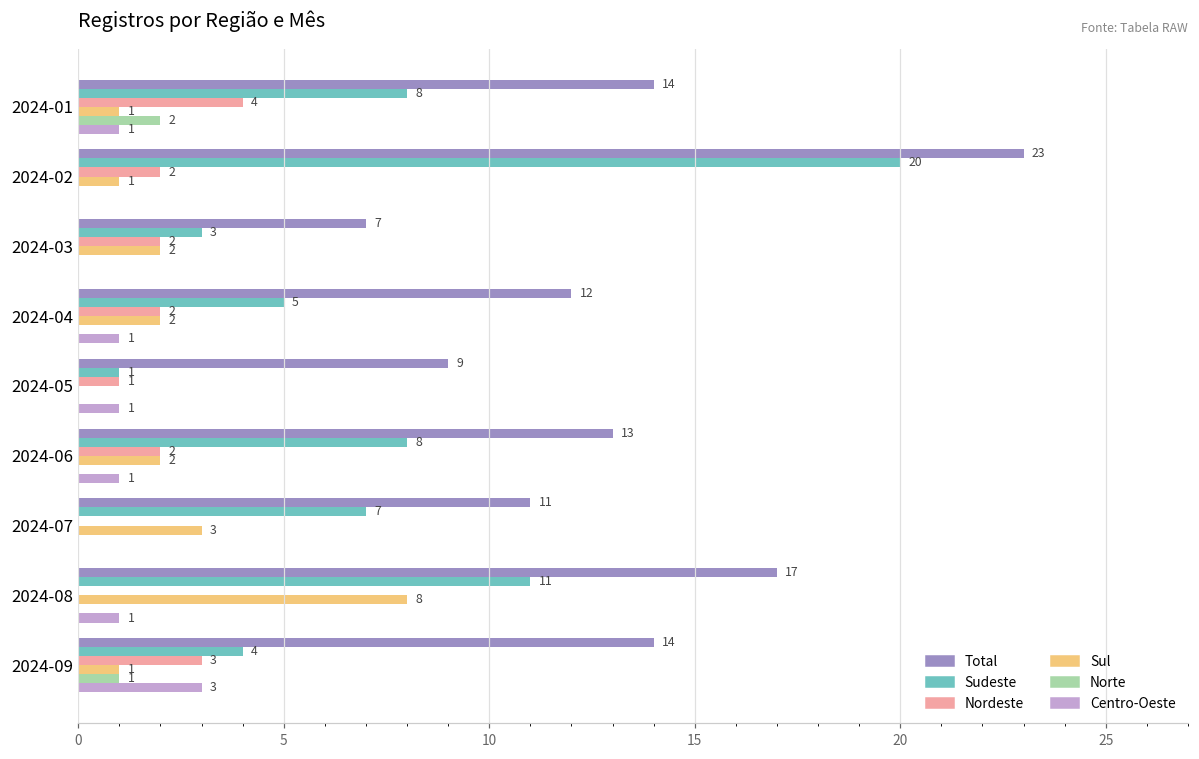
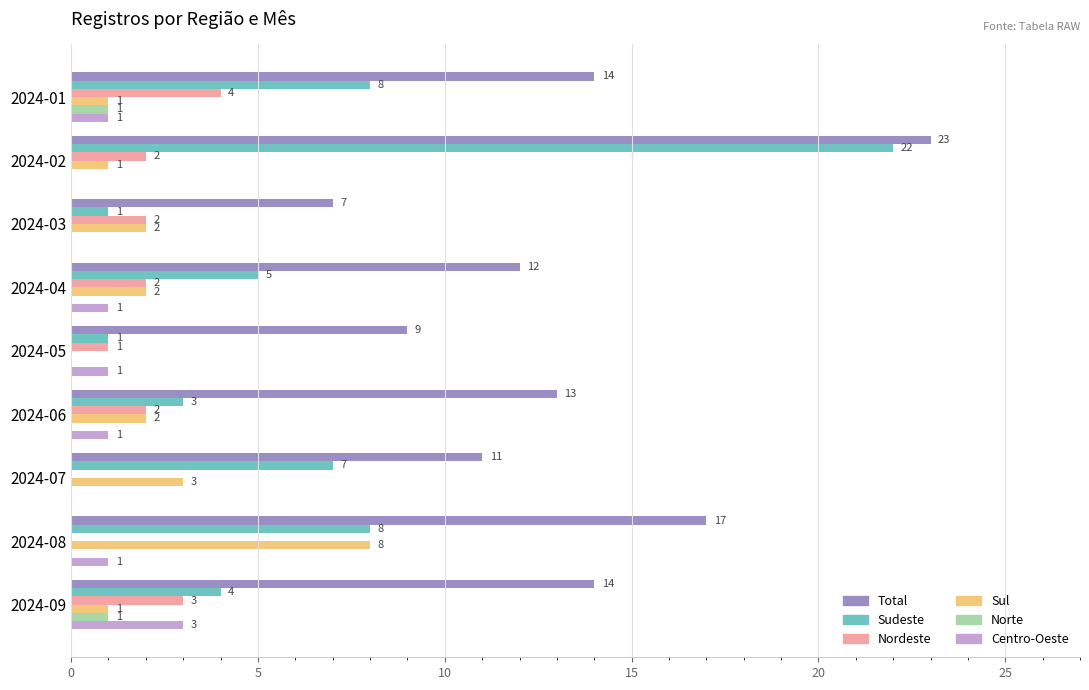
Norte, 2024-01: 2 -> 1
Sudeste, 2024-02: 20 -> 22
Sudeste, 2024-03: 3 -> 1
Sudeste, 2024-06: 8 -> 3
Sudeste, 2024-08: 11 -> 8
